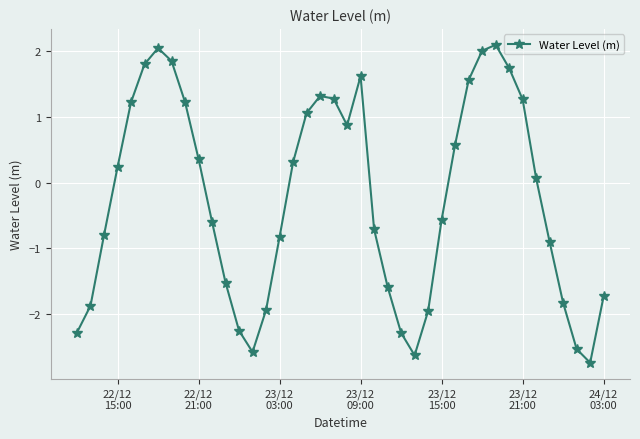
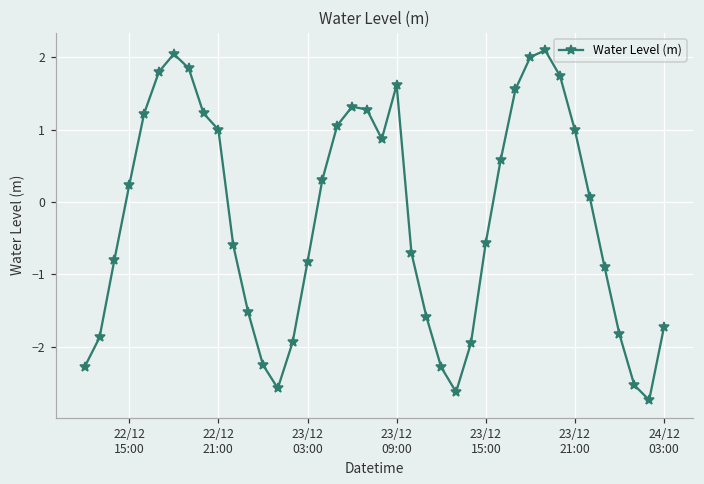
22/12 21:00: 0.4 -> 1.0
23/12 21:00: 1.3 -> 1.0
